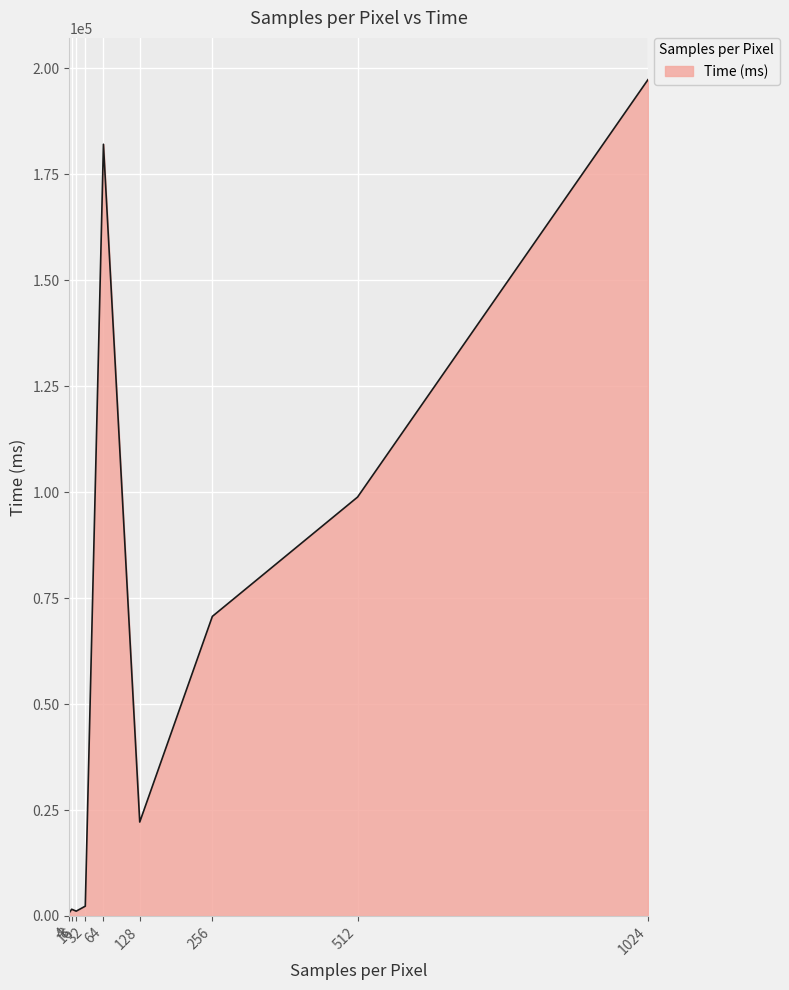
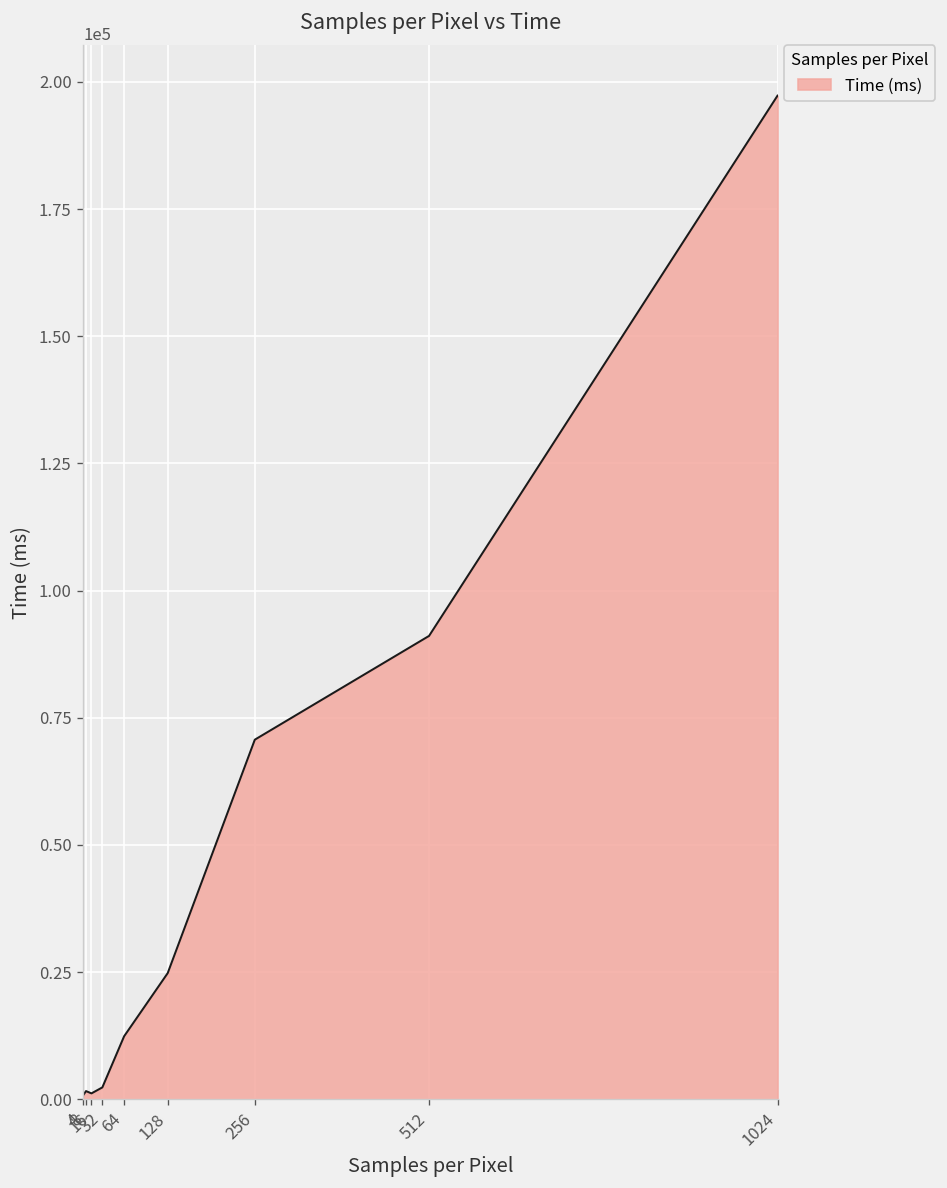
64: 182000 -> 12000
128: 22000 -> 25000
512: 99000 -> 91000
